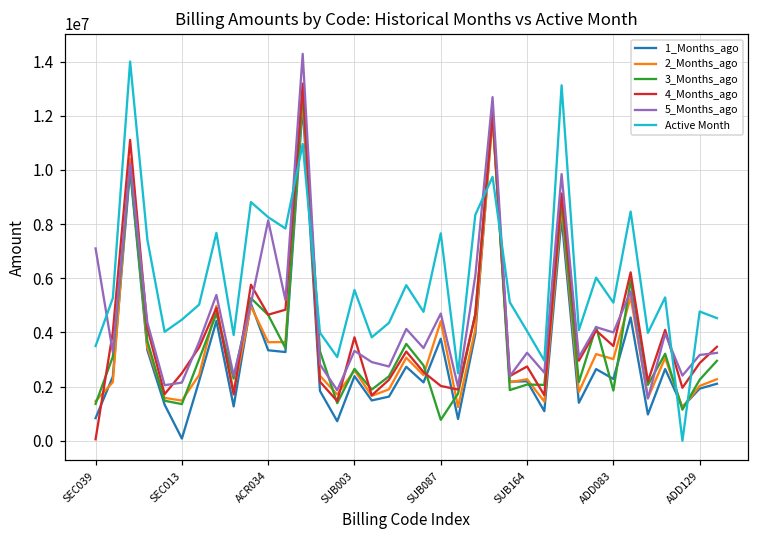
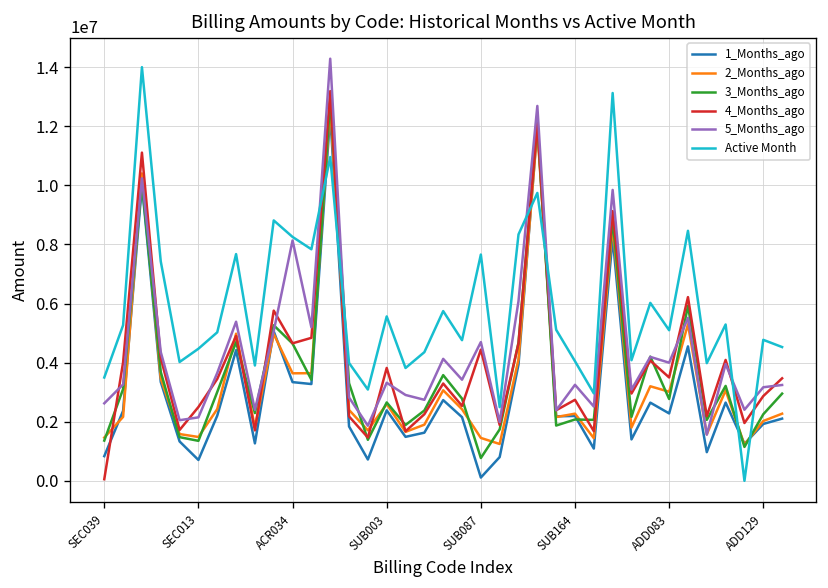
5_Months_ago, SEC039: 7100000 -> 2600000
1_Months_ago, SEC013: 100000 -> 700000
1_Months_ago, SUB087: 3800000 -> 100000
2_Months_ago, SUB087: 4400000 -> 1500000
4_Months_ago, SUB087: 2000000 -> 4400000
3_Months_ago, ADD083: 1900000 -> 2800000
